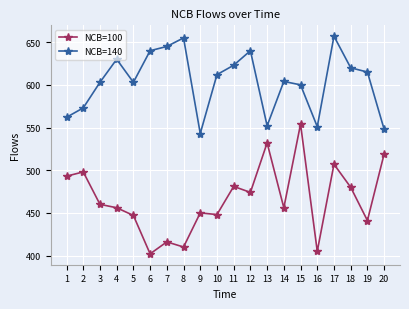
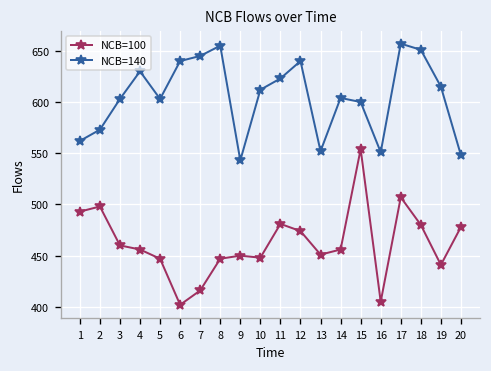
NCB=100, 8: 410 -> 450
NCB=100, 13: 530 -> 450
NCB=140, 18: 620 -> 650
NCB=100, 20: 520 -> 480
